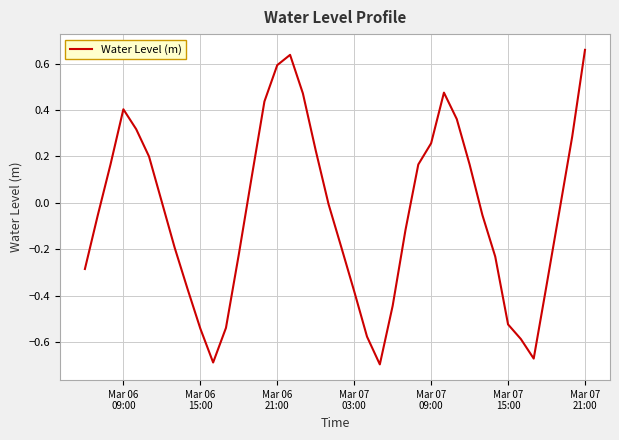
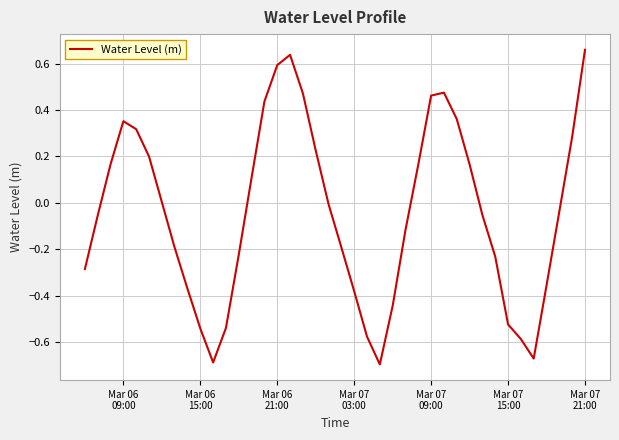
Mar 06 09:00: 0.40 -> 0.35
Mar 07 09:00: 0.26 -> 0.46
